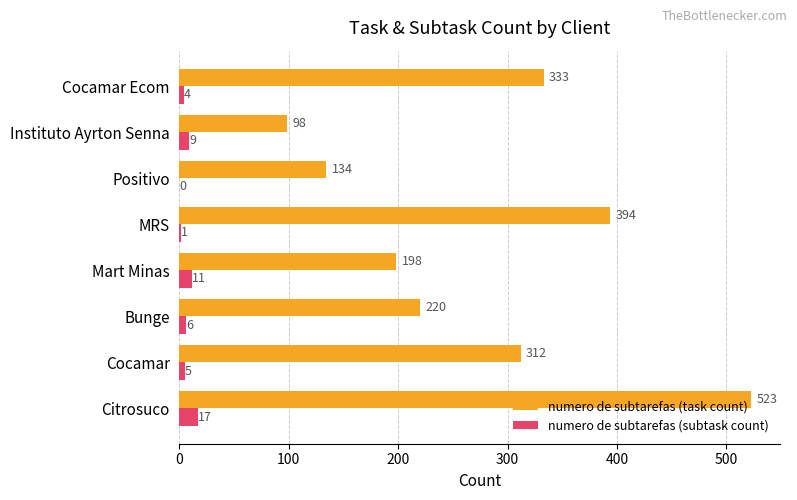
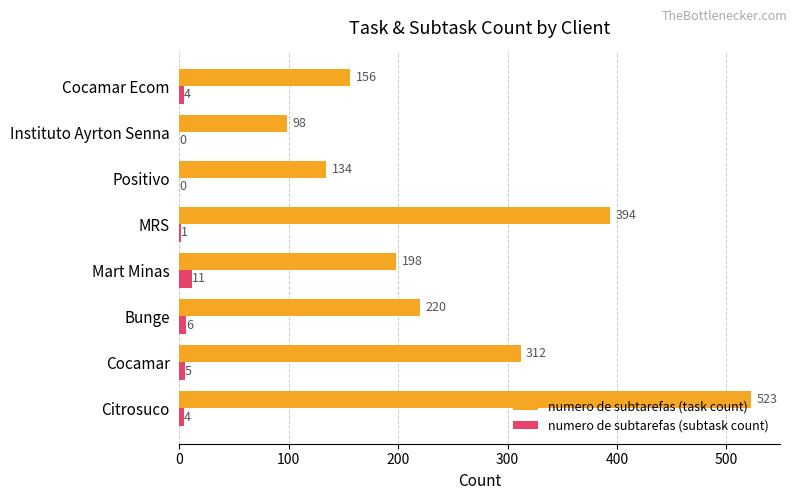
numero de subtarefas (task count), Cocamar Ecom: 333 -> 156
numero de subtarefas (subtask count), Instituto Ayrton Senna: 9 -> 0
numero de subtarefas (subtask count), Citrosuco: 17 -> 4
